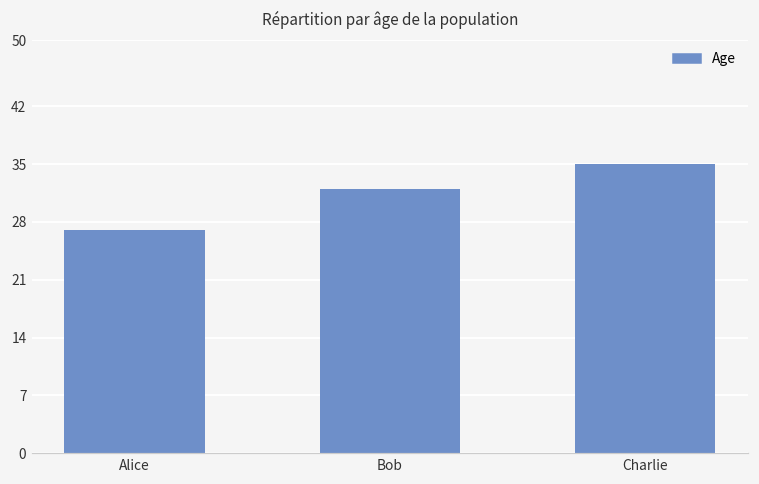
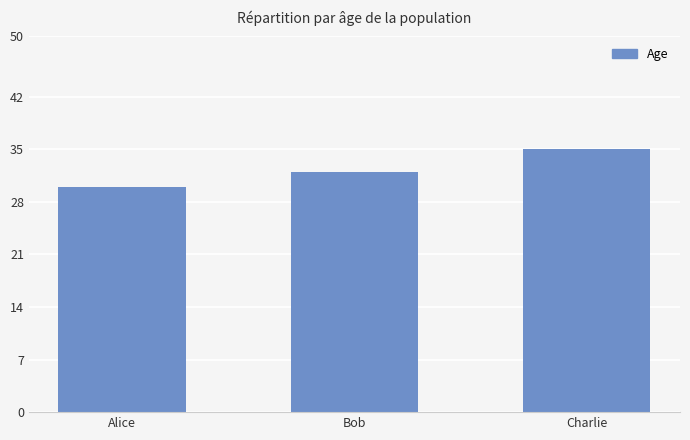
Alice: 27 -> 30
